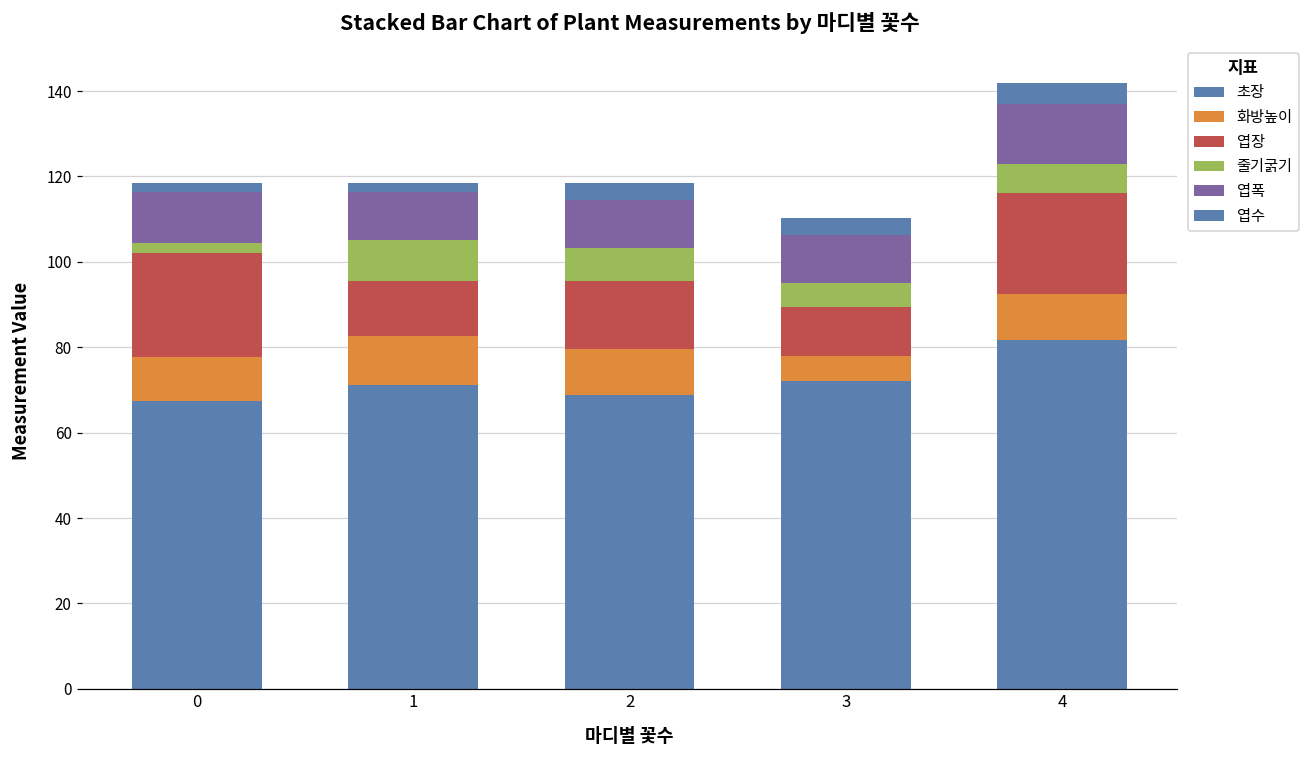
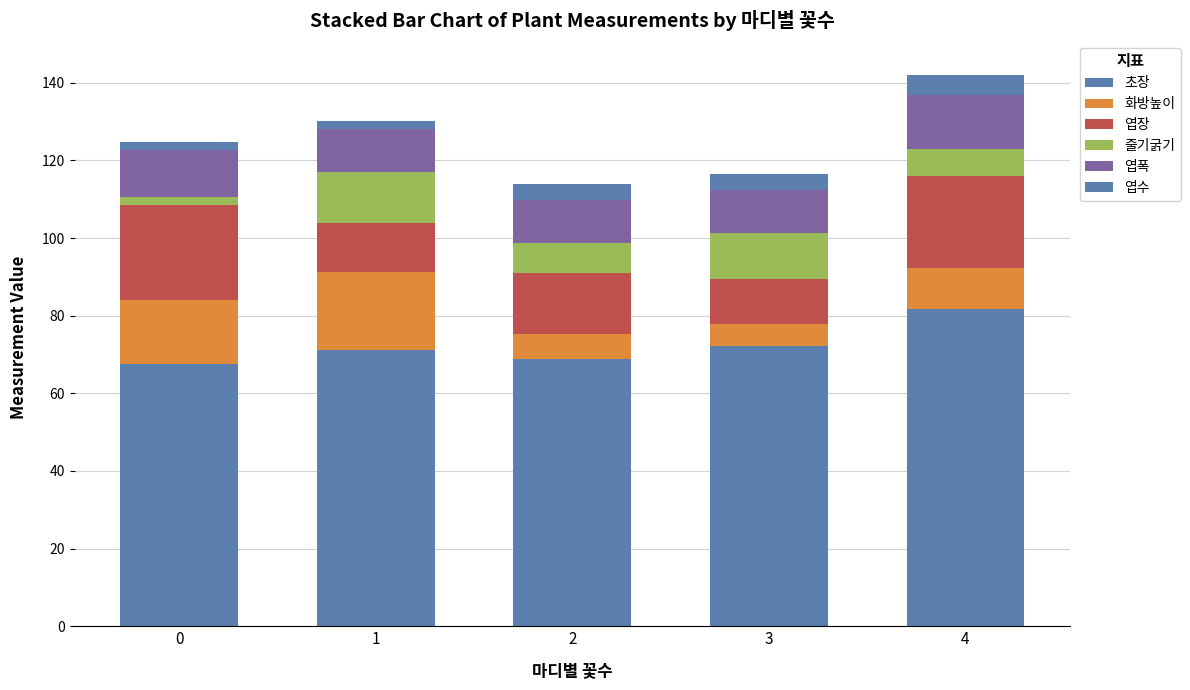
화방높이, 0: 10 -> 17
화방높이, 1: 12 -> 20
줄기굵기, 1: 10 -> 13
화방높이, 2: 11 -> 6
줄기굵기, 3: 6 -> 12
